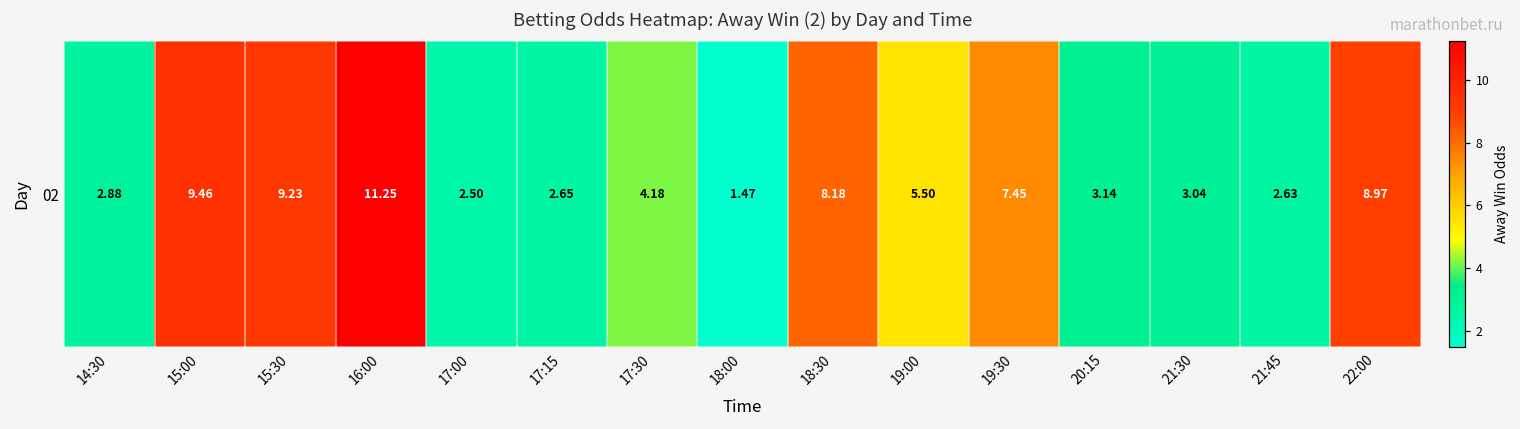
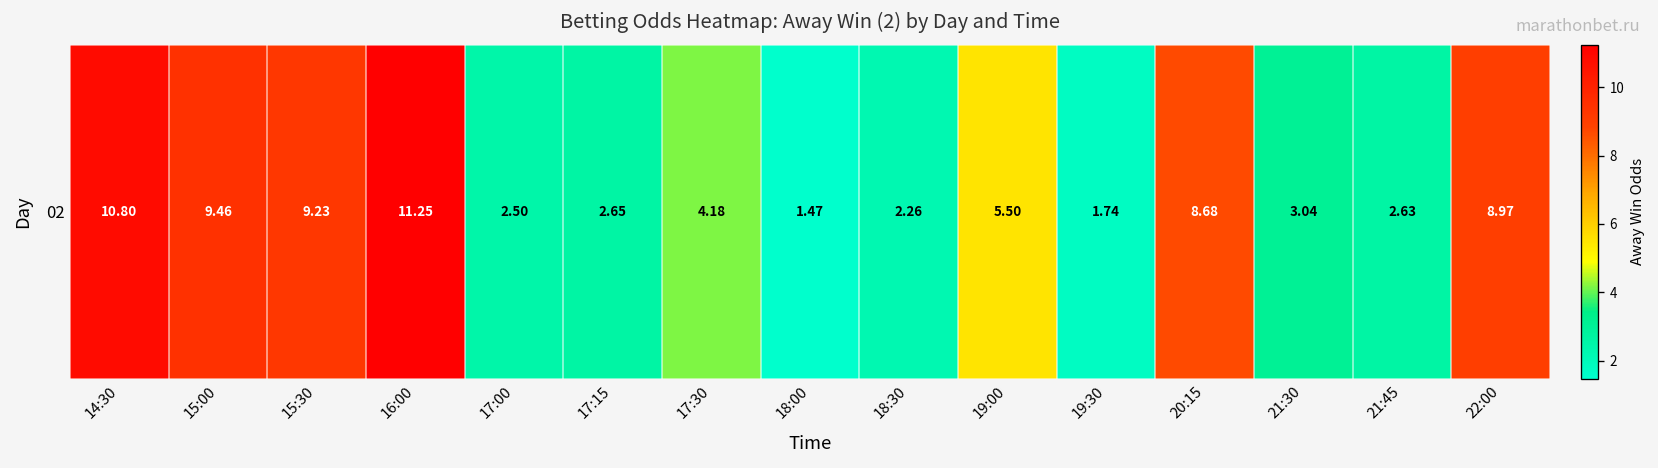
02, 14:30: 2.88 -> 10.80
02, 18:30: 8.18 -> 2.26
02, 19:30: 7.45 -> 1.74
02, 20:15: 3.14 -> 8.68
